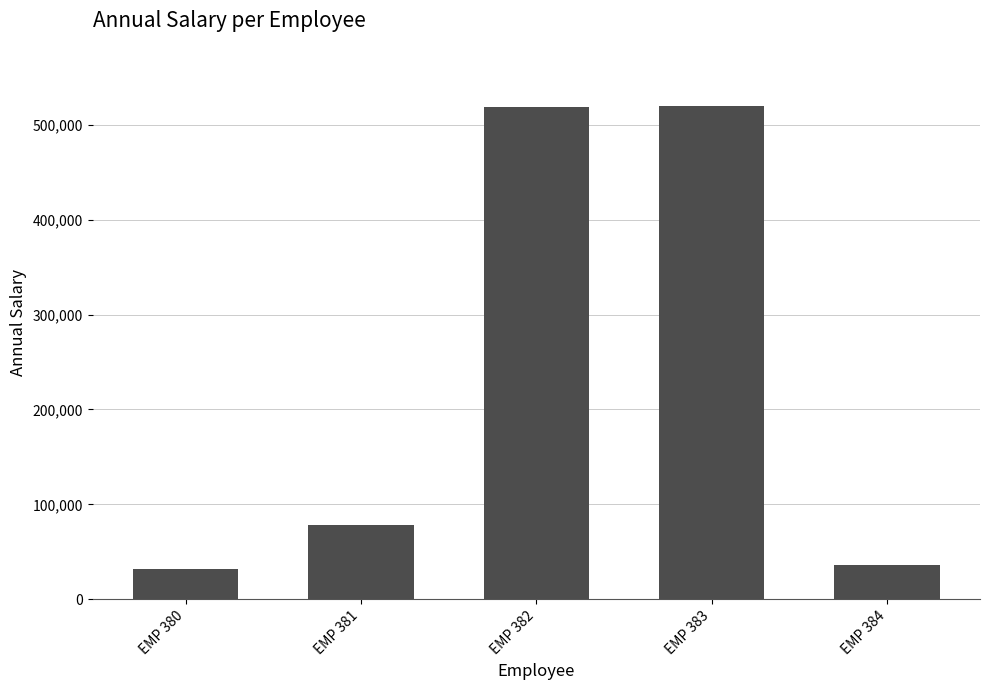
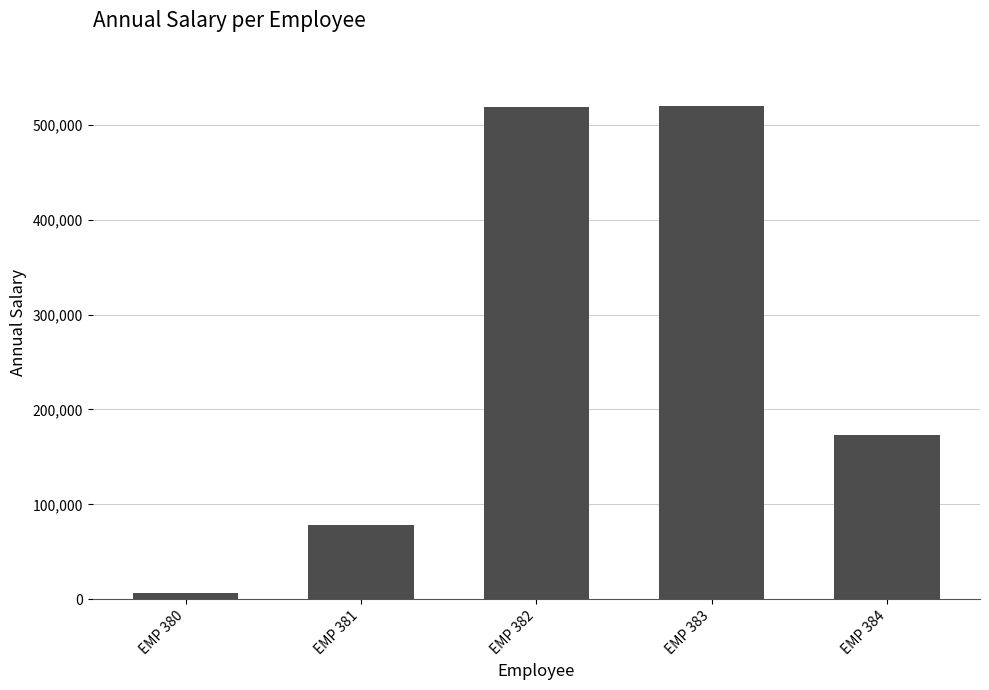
EMP 380: 30,000 -> 10,000
EMP 384: 40,000 -> 170,000
